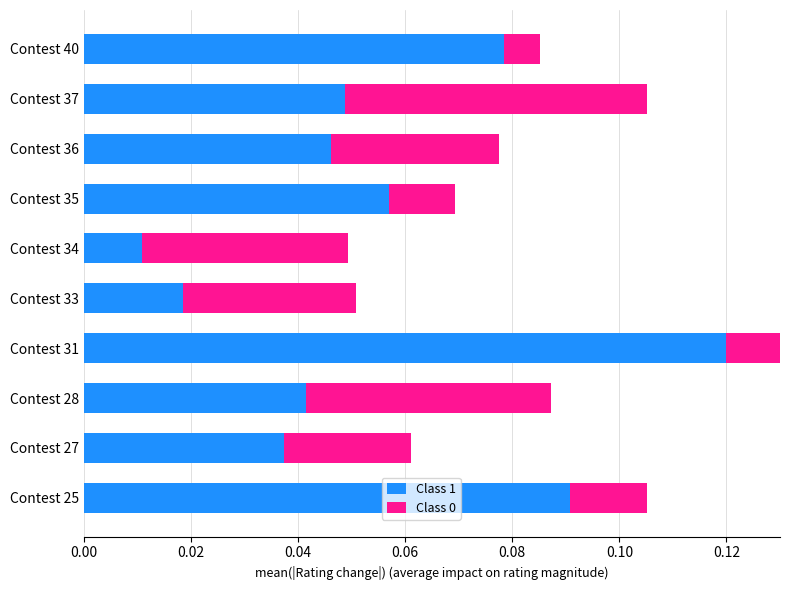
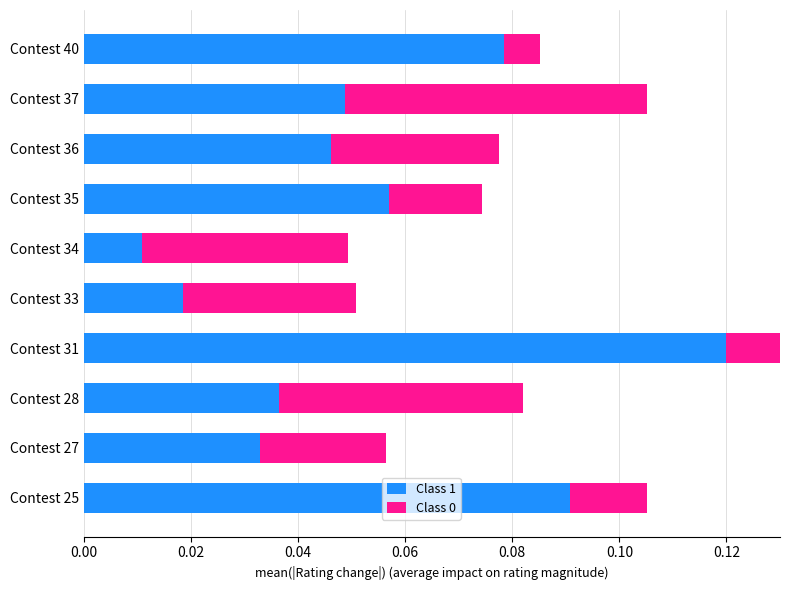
Class 0, Contest 35: 0.012 -> 0.017
Class 1, Contest 28: 0.042 -> 0.036
Class 1, Contest 27: 0.037 -> 0.033
